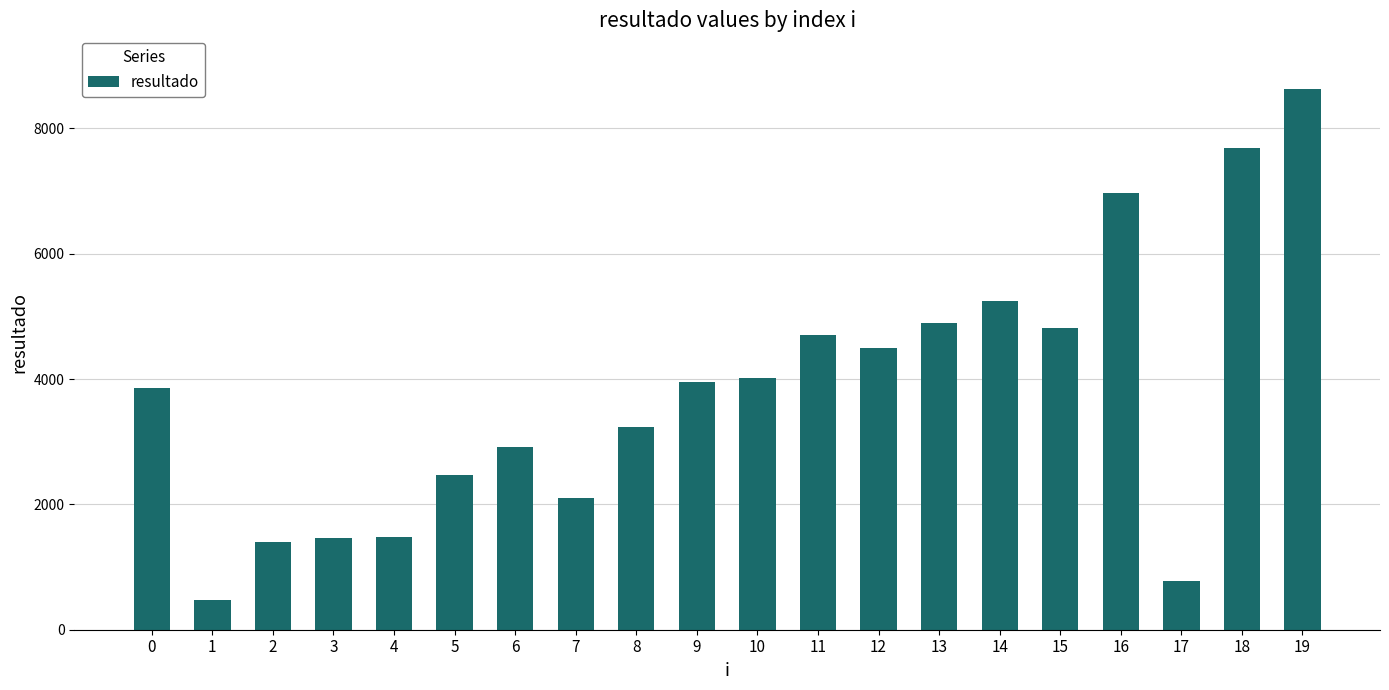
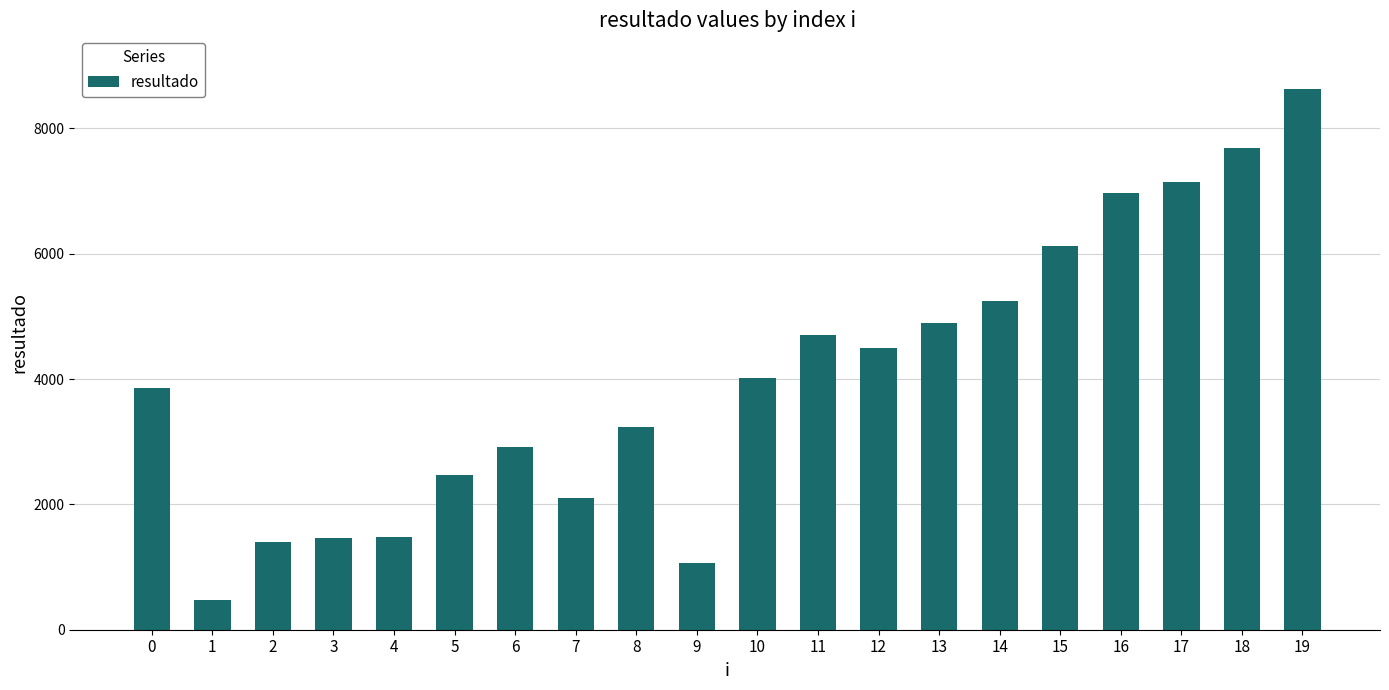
9: 4000 -> 1100
15: 4800 -> 6100
17: 800 -> 7100
